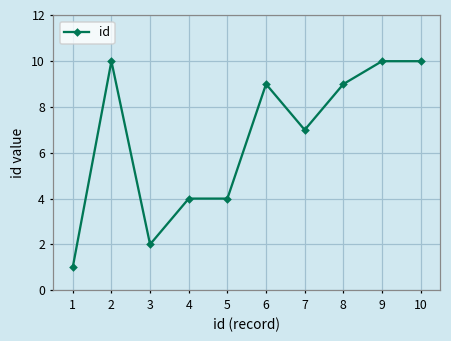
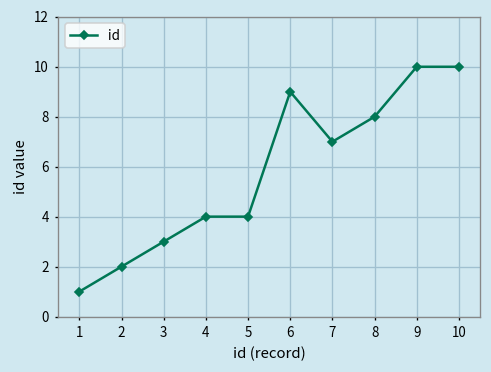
2: 10 -> 2
3: 2 -> 3
8: 9 -> 8
